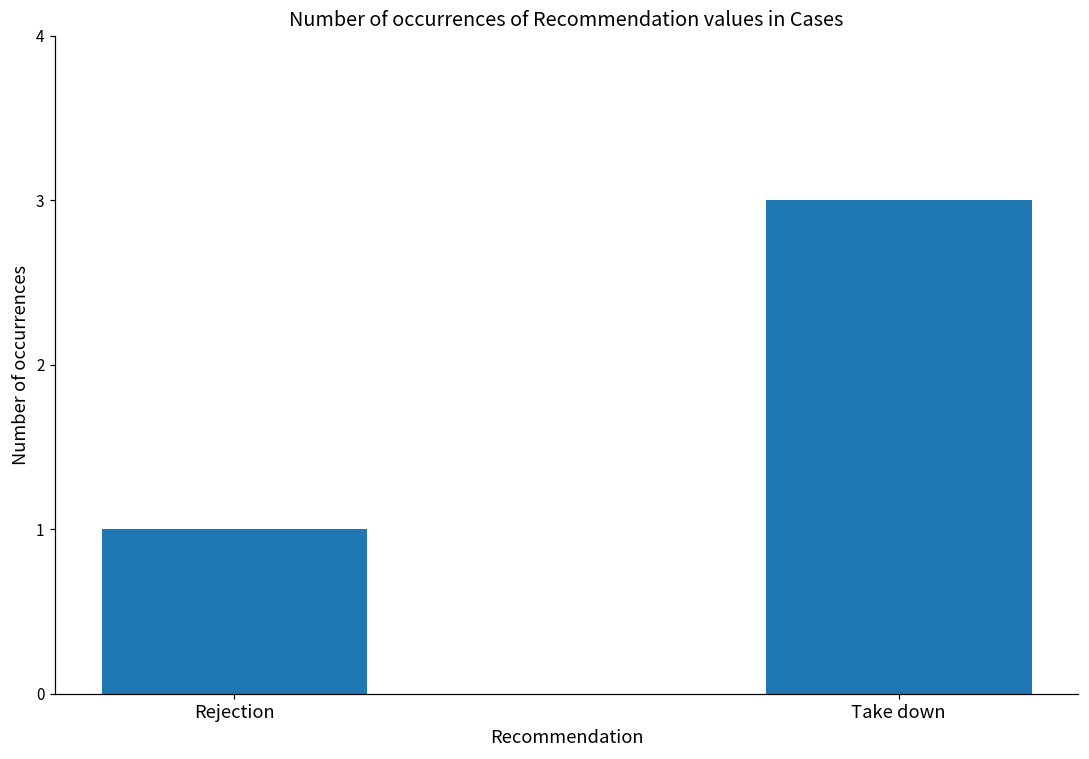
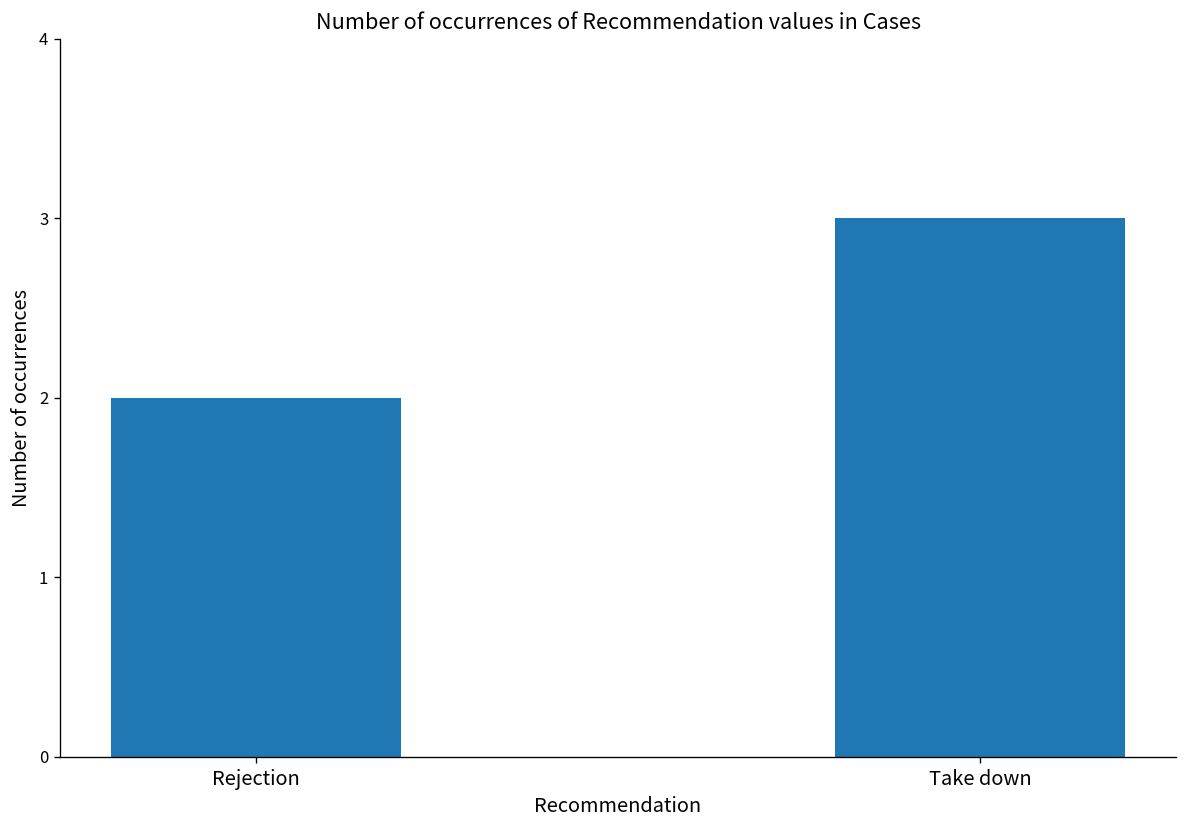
Rejection: 1 -> 2
